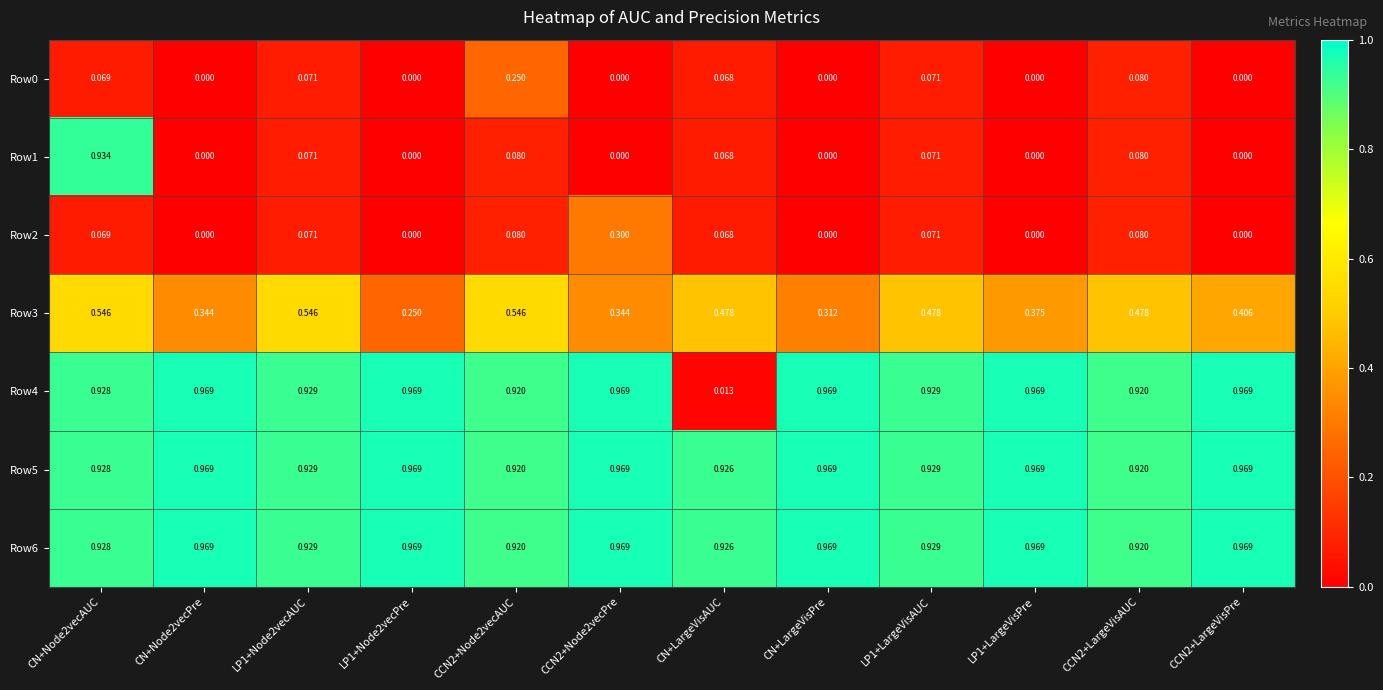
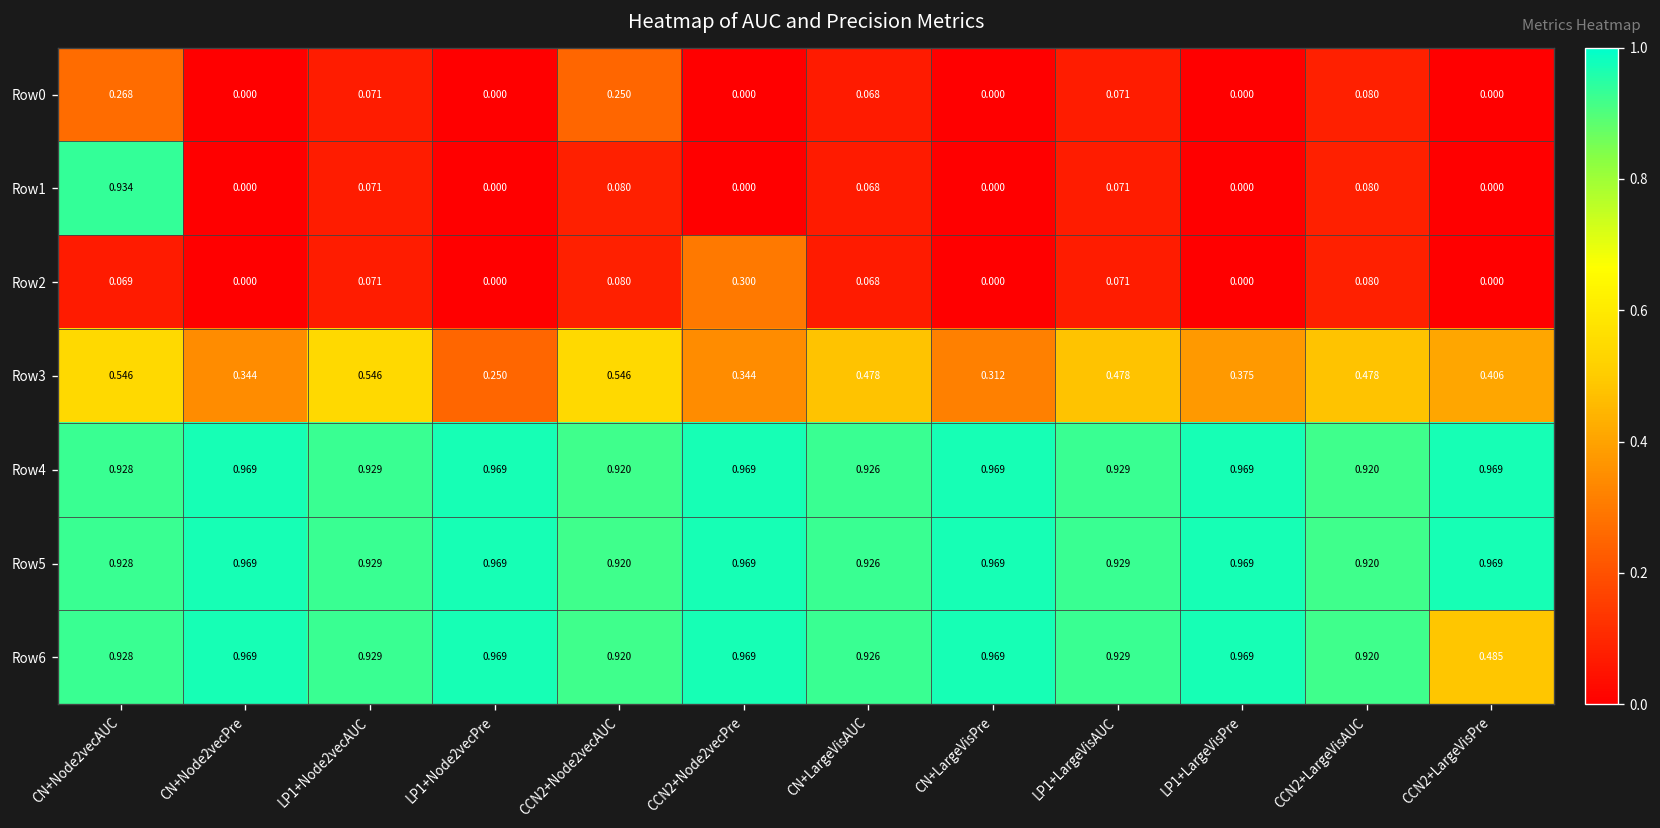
Row0, CN+Node2vecAUC: 0.069 -> 0.268
Row4, CN+LargeVisAUC: 0.013 -> 0.926
Row6, CCN2+LargeVisPre: 0.969 -> 0.485
